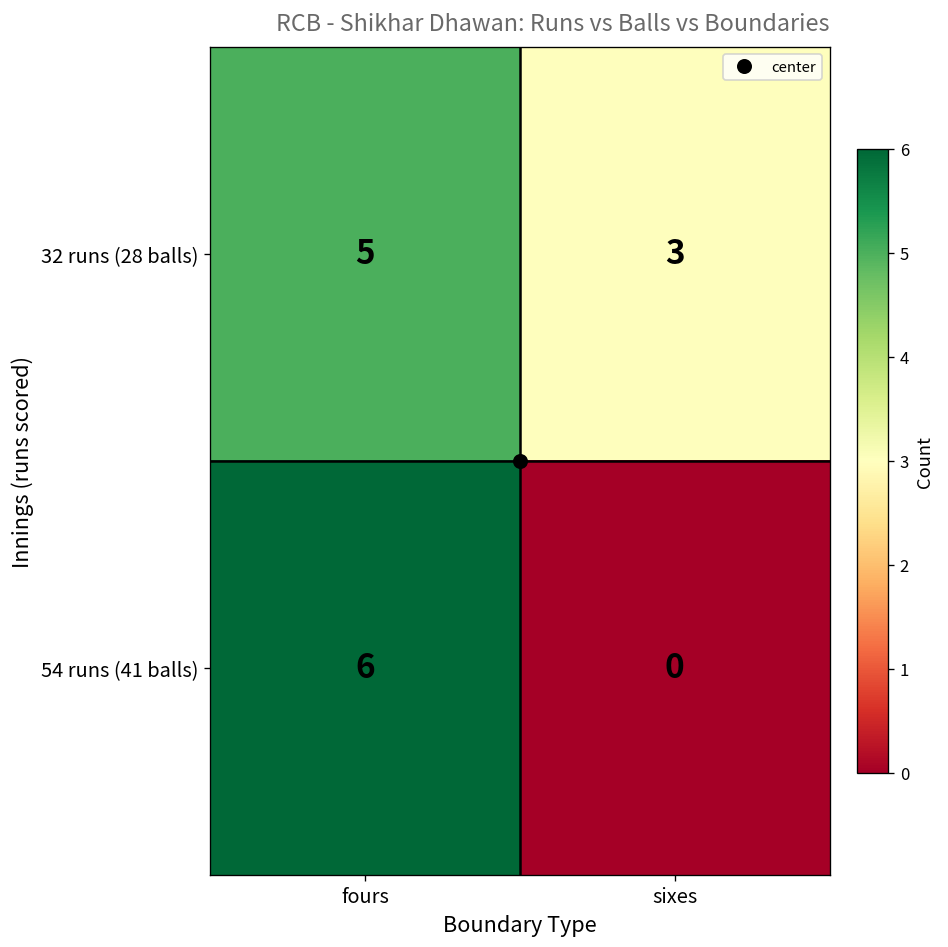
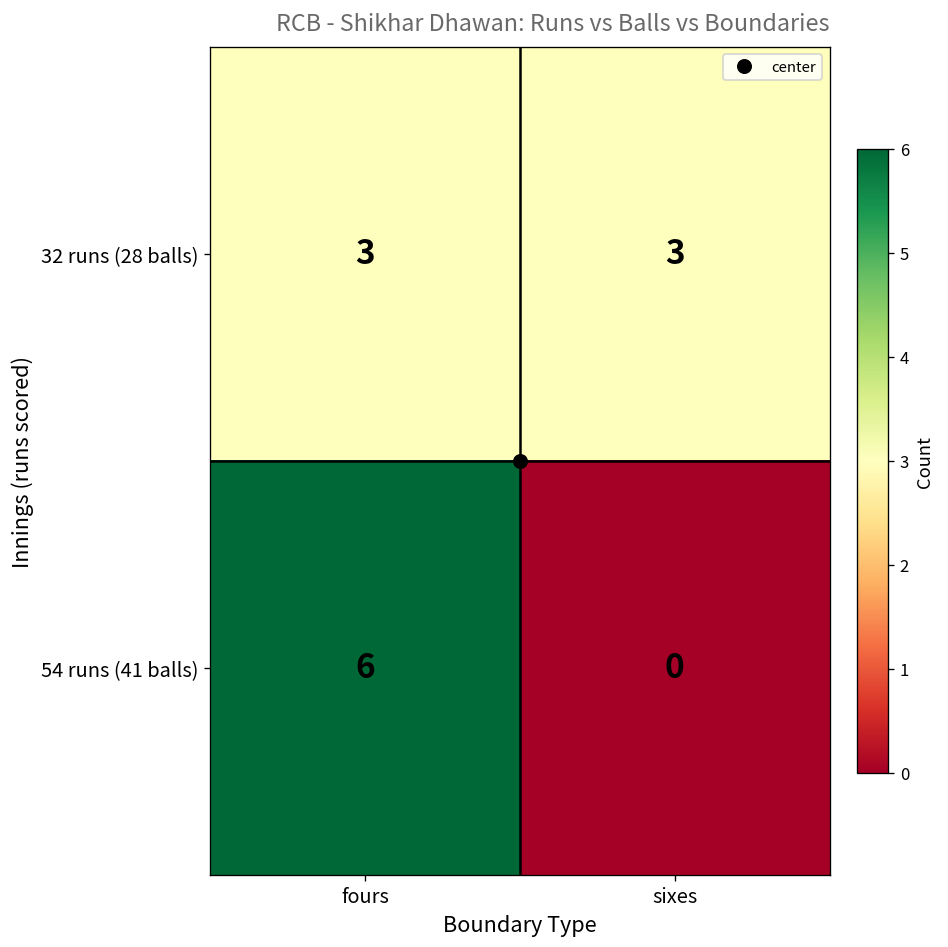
32 runs (28 balls), fours: 5 -> 3
